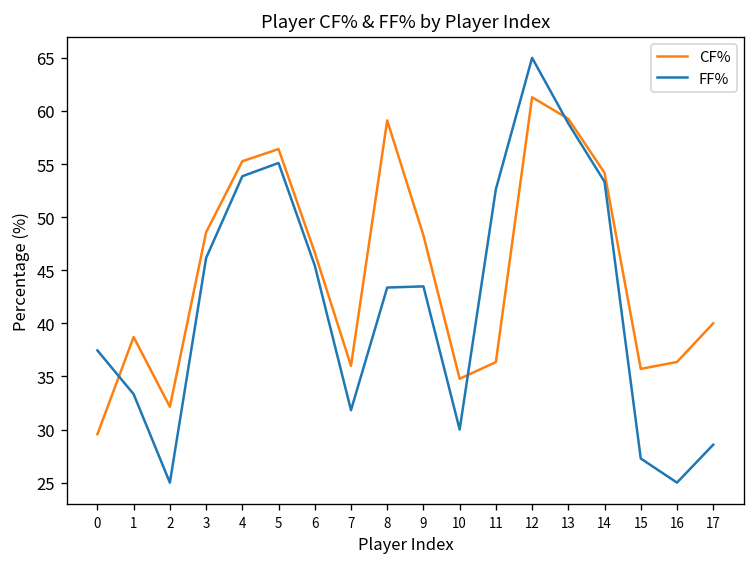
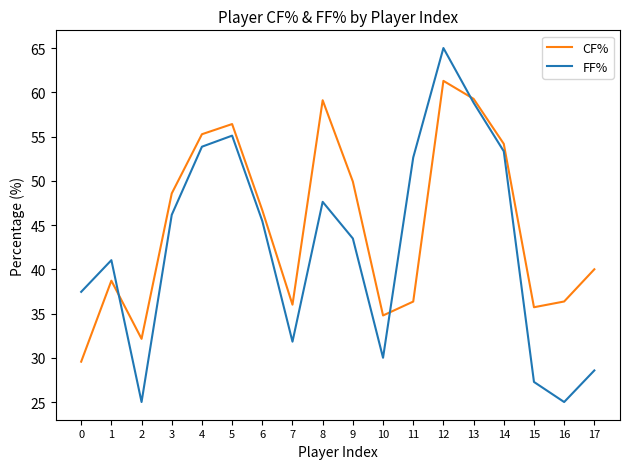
FF%, 1: 33 -> 41
FF%, 8: 43 -> 48
CF%, 9: 48 -> 50
